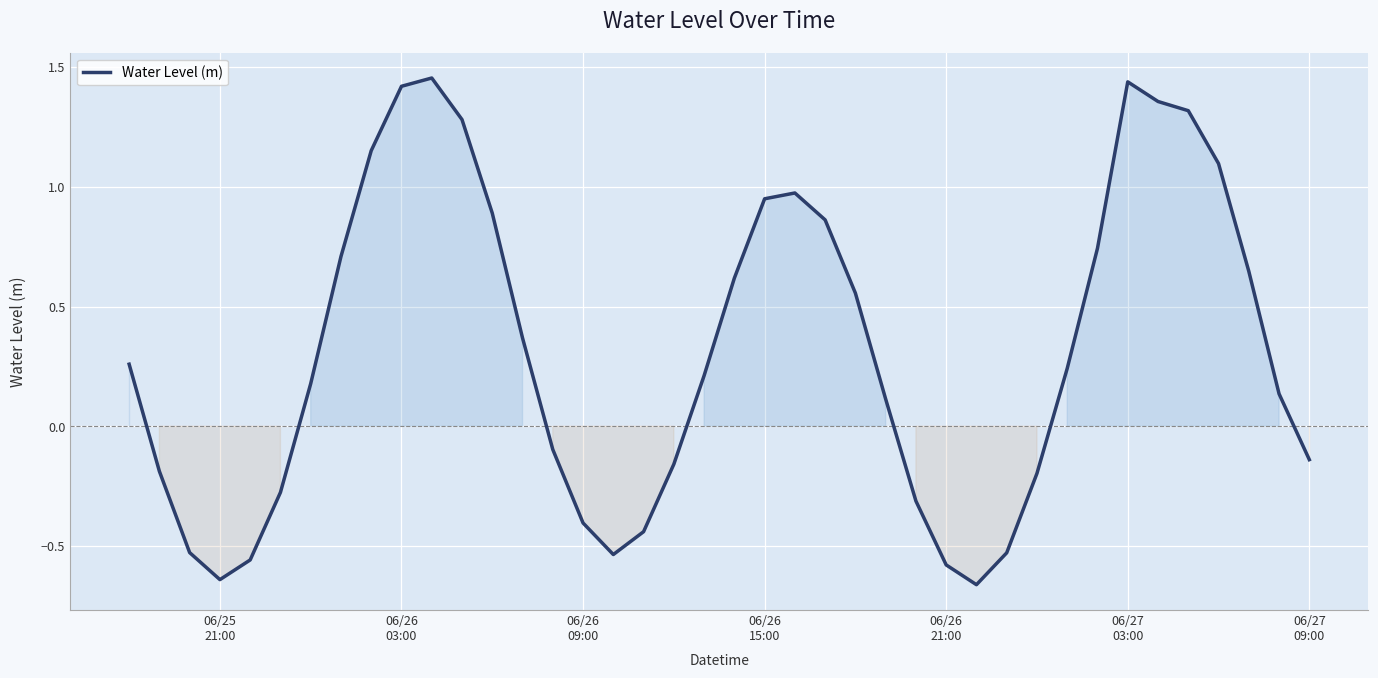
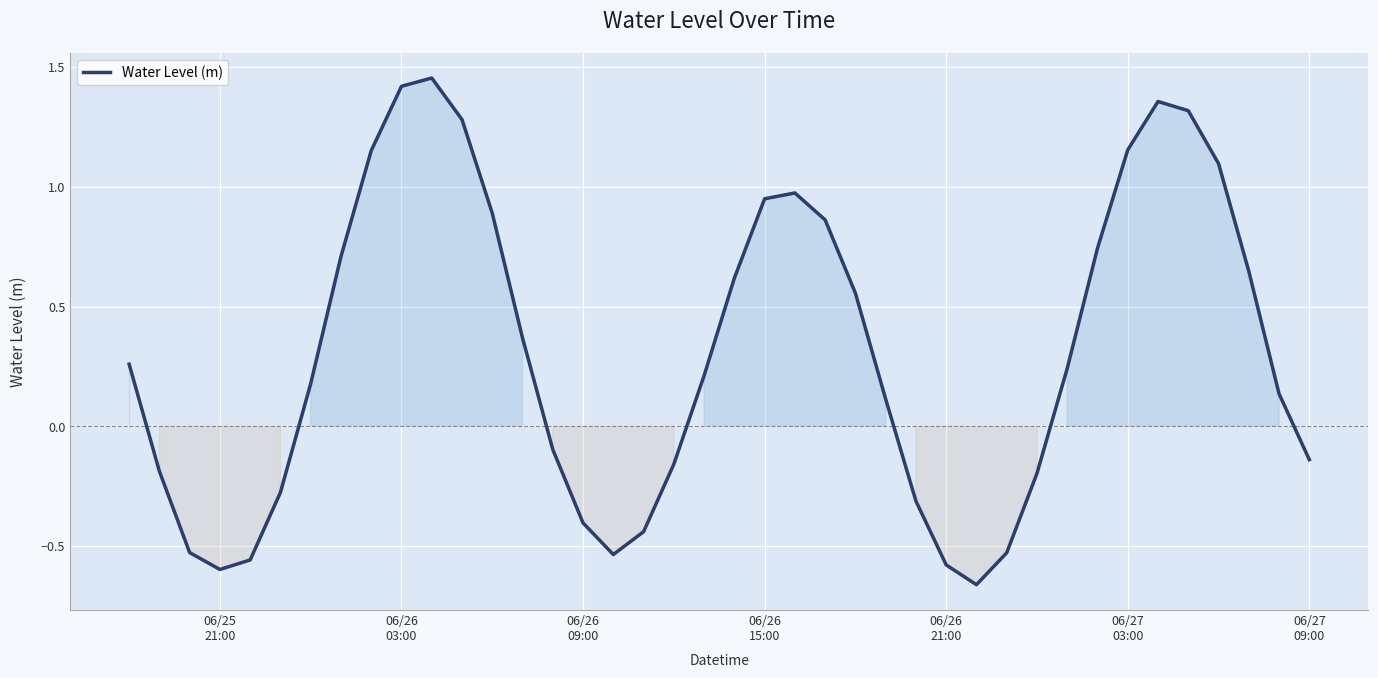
06/25 21:00: -0.64 -> -0.60
06/27 03:00: 1.44 -> 1.15
